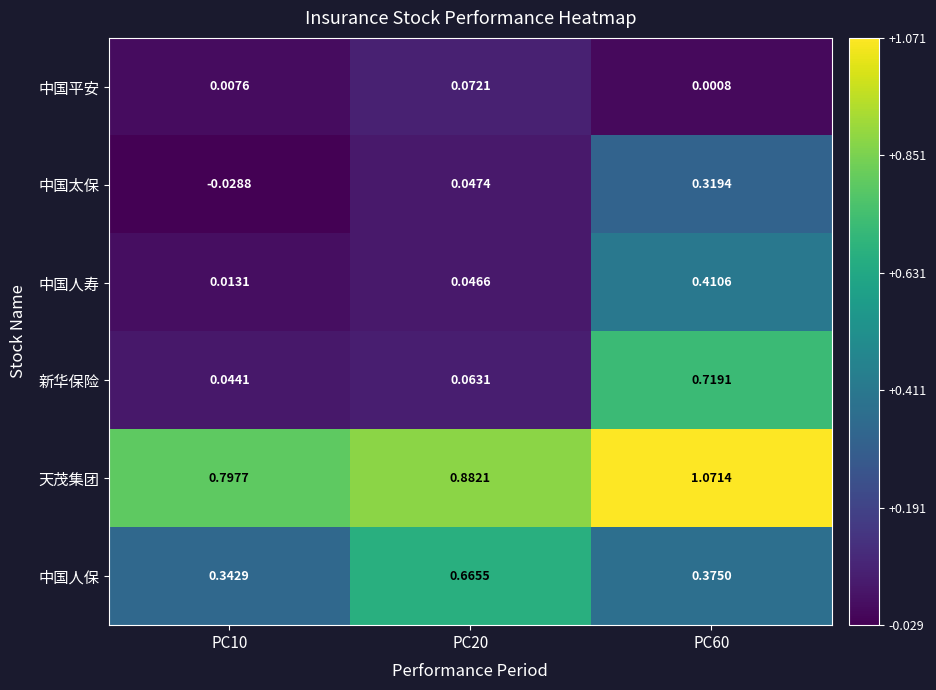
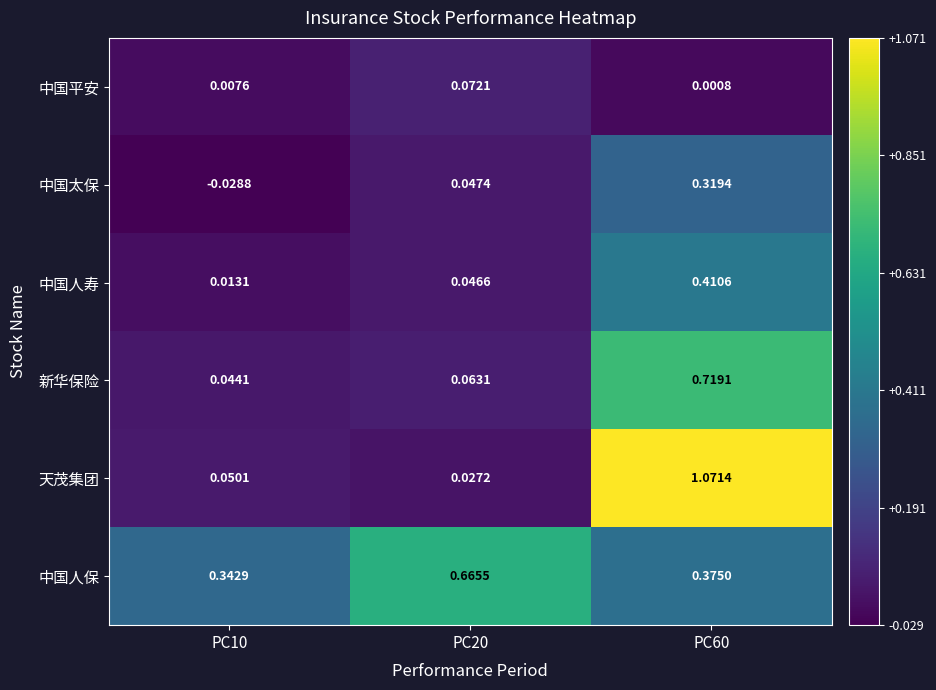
天茂集团, PC10: 0.7977 -> 0.0501
天茂集团, PC20: 0.8821 -> 0.0272
